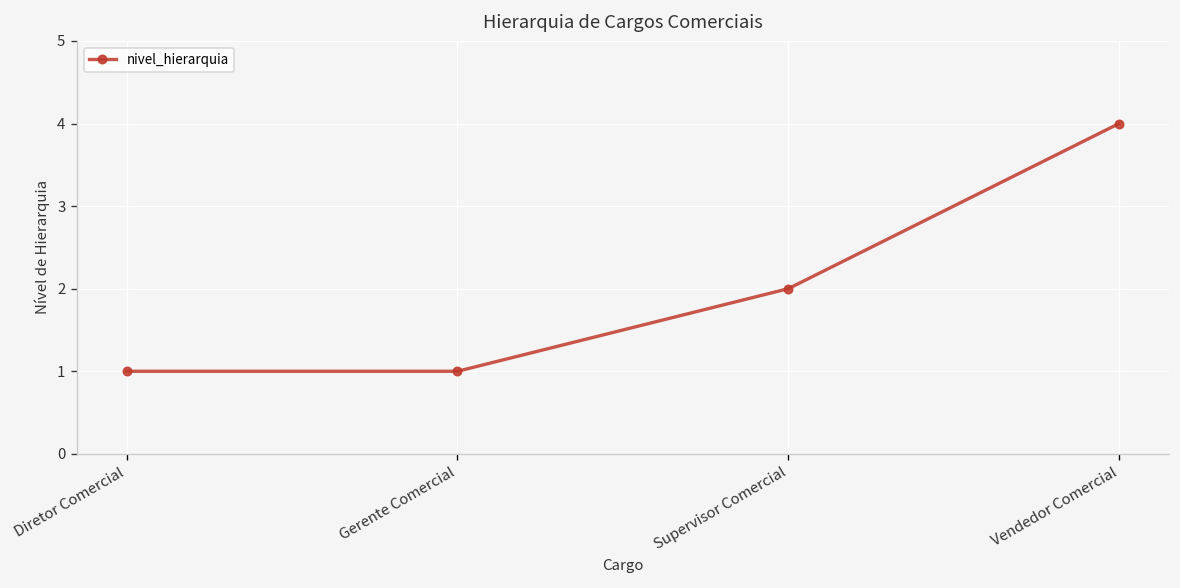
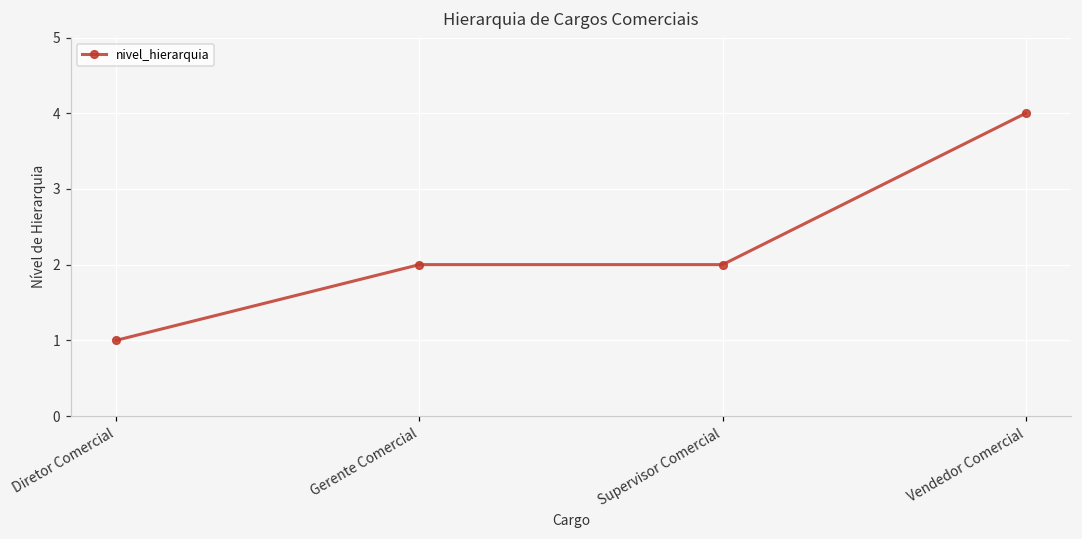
Gerente Comercial: 1 -> 2
